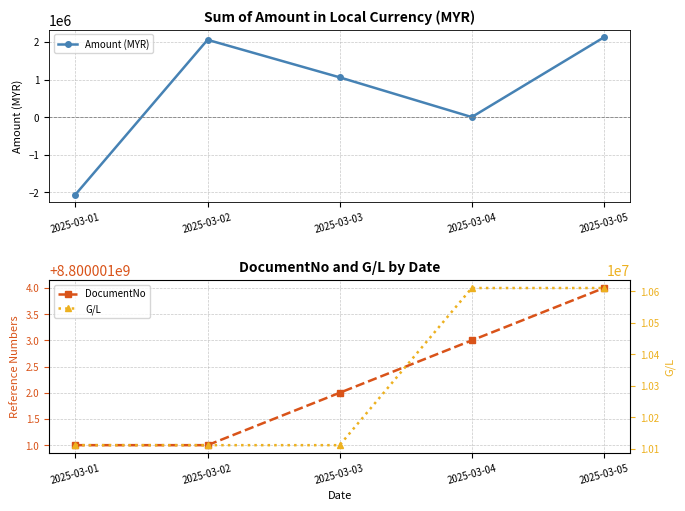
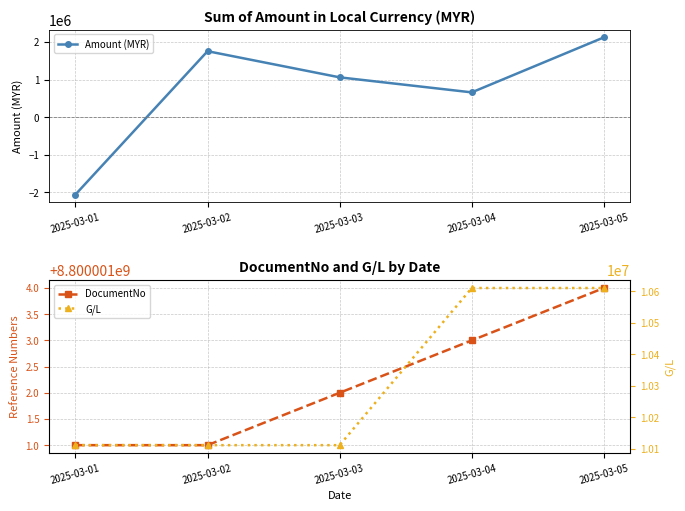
Sum of Amount in Local Currency (MYR), 2025-03-02: 2100000 -> 1800000
Sum of Amount in Local Currency (MYR), 2025-03-04: 0 -> 700000
